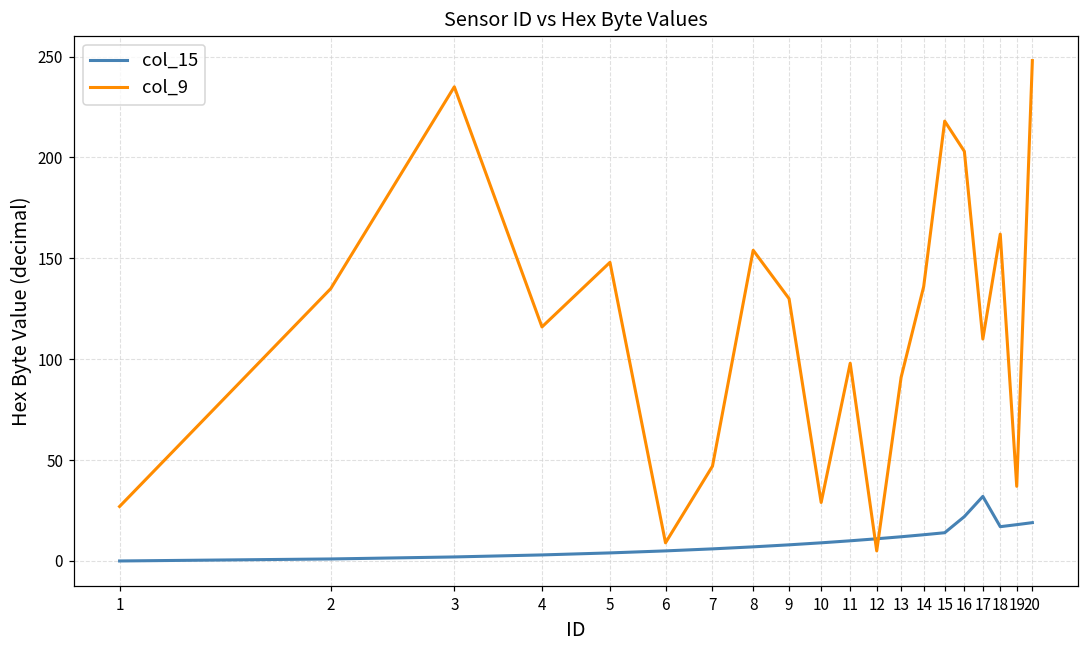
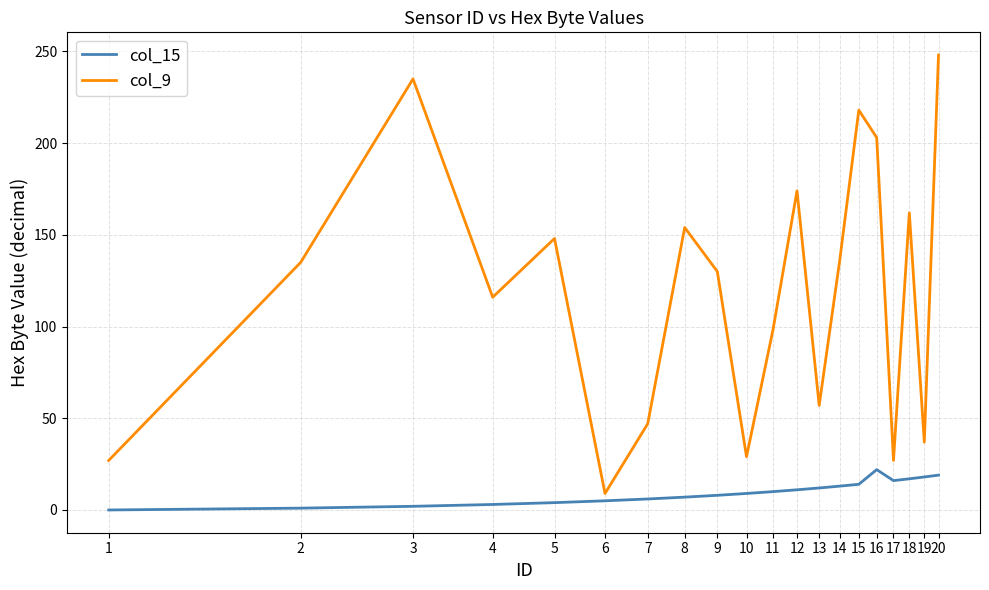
col_9, 12: 5 -> 174
col_9, 13: 91 -> 57
col_15, 17: 32 -> 16
col_9, 17: 110 -> 27
